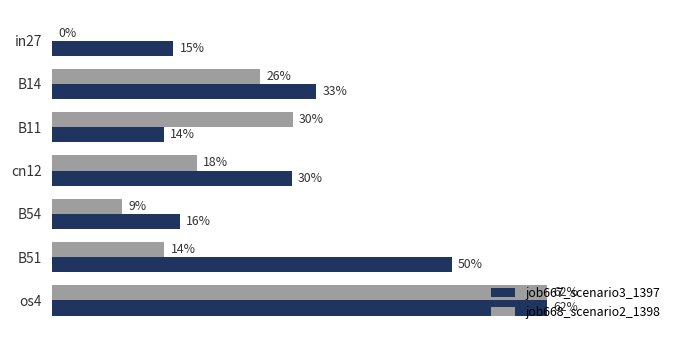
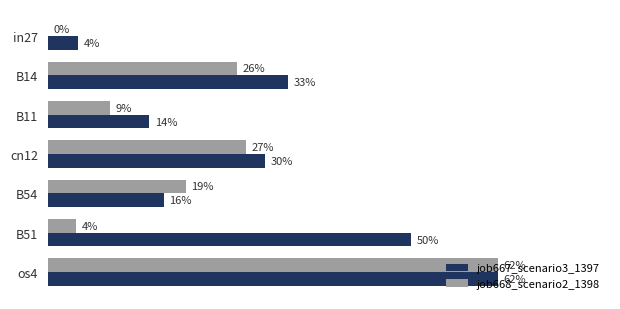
job667_scenario3_1397, in27: 15% -> 4%
job668_scenario2_1398, B11: 30% -> 9%
job668_scenario2_1398, cn12: 18% -> 27%
job668_scenario2_1398, B54: 9% -> 19%
job668_scenario2_1398, B51: 14% -> 4%
